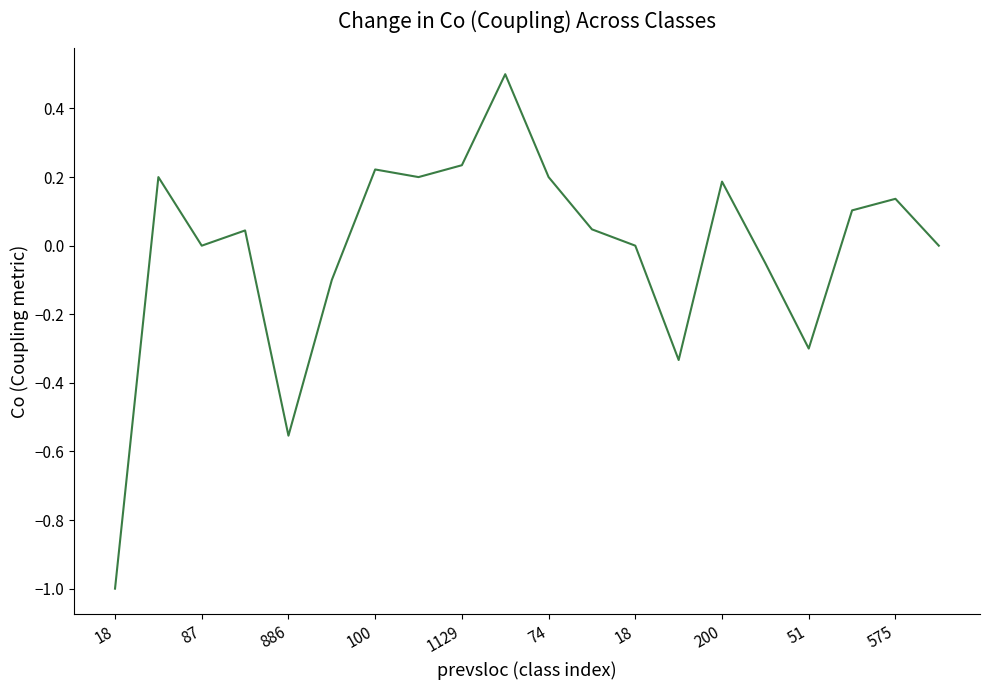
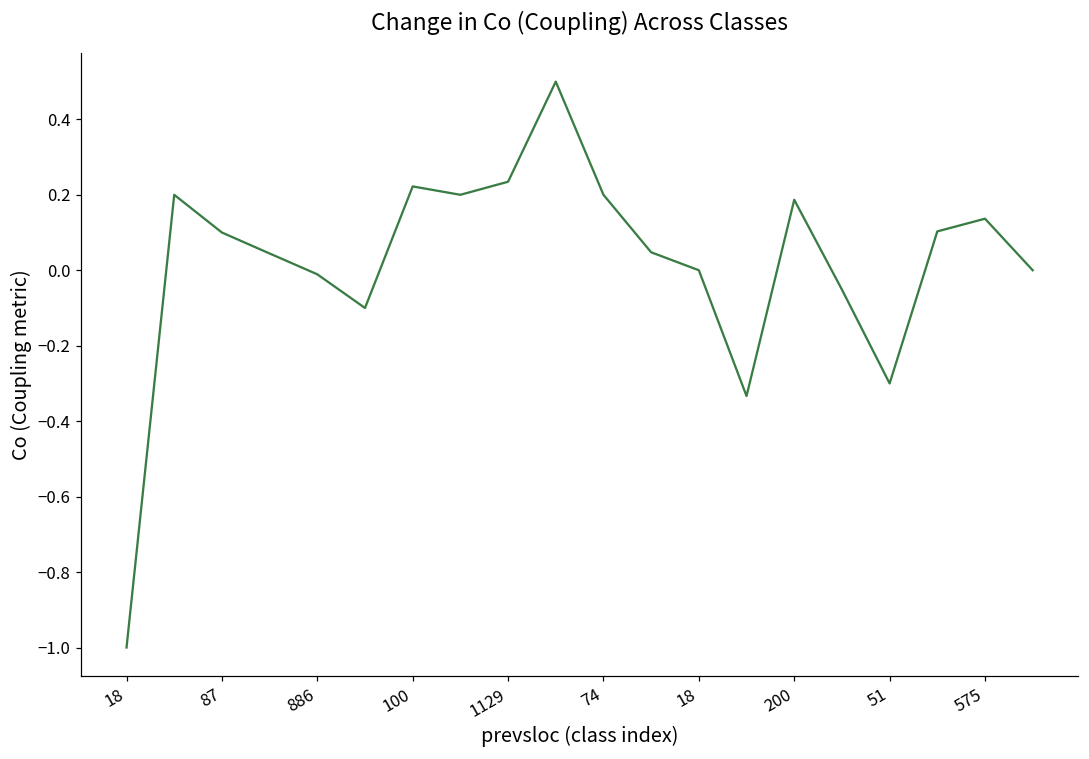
87: 0.0 -> 0.1
886: -0.55 -> -0.01
